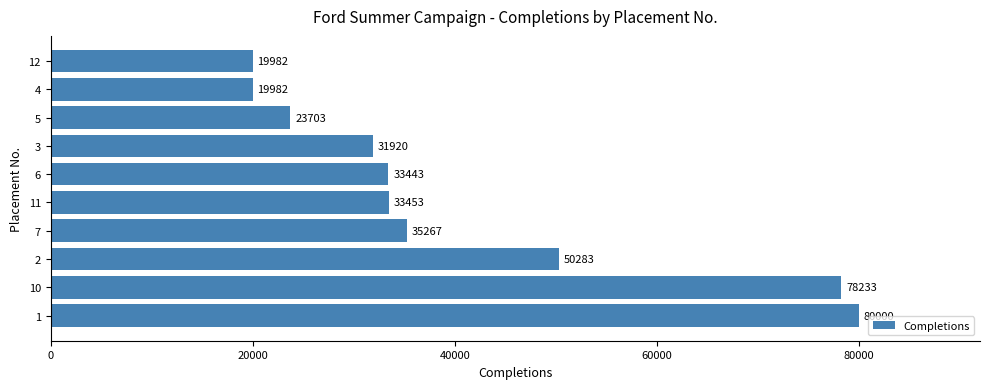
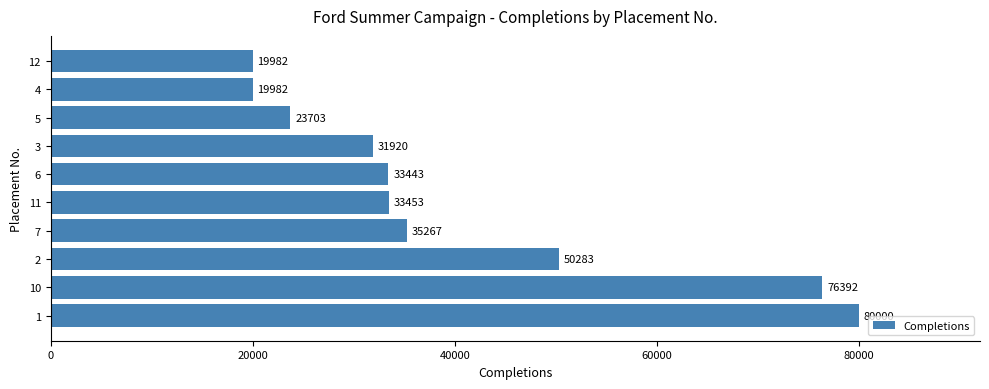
10: 78233 -> 76392
